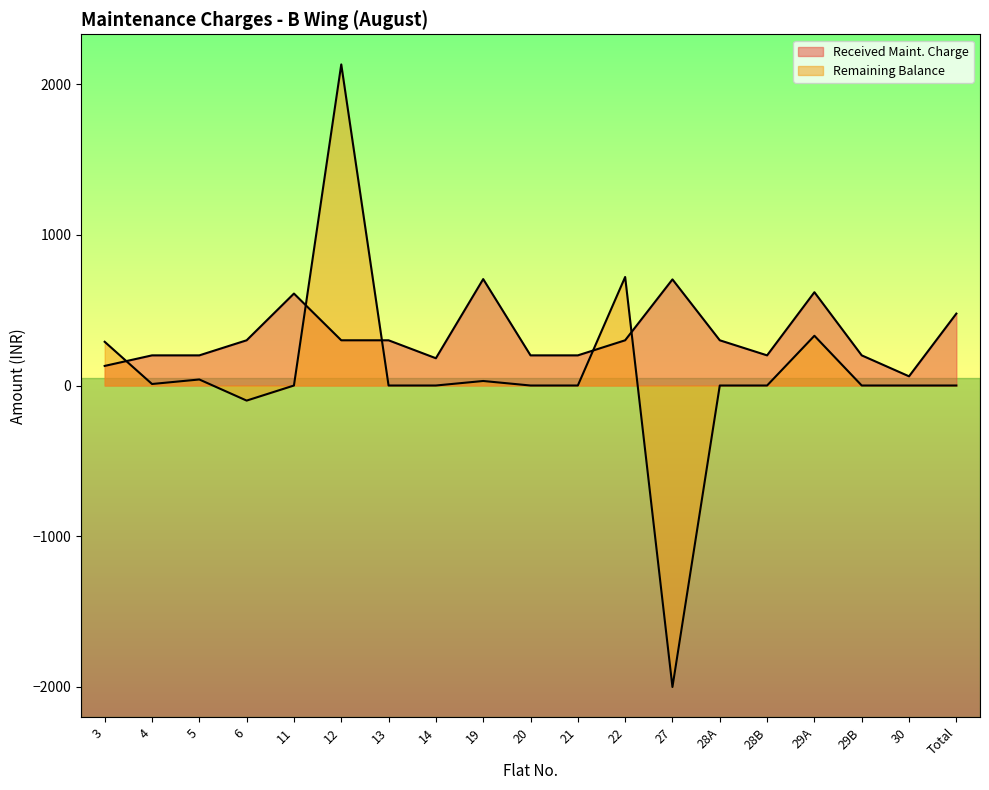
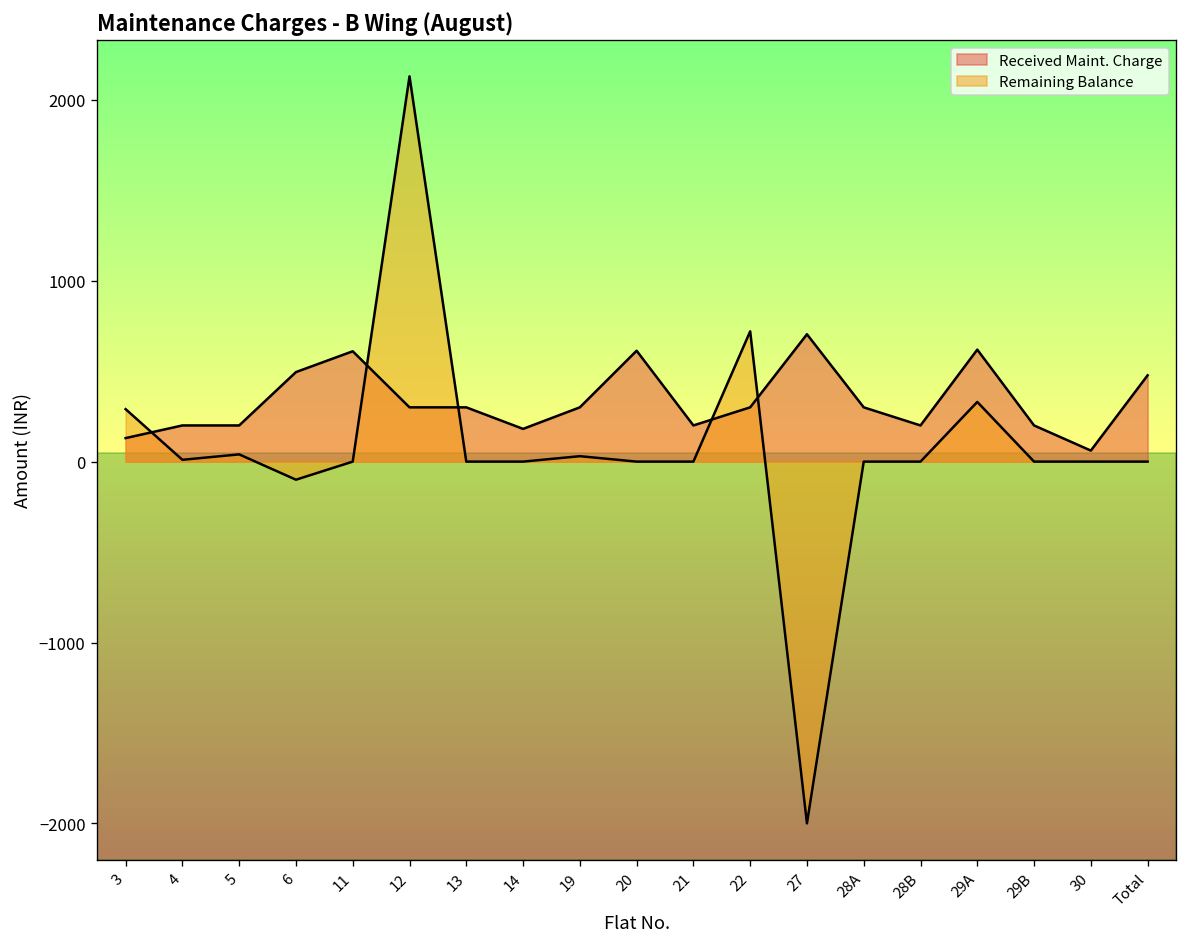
Received Maint. Charge, 6: 300 -> 500
Received Maint. Charge, 19: 710 -> 300
Received Maint. Charge, 20: 200 -> 610
